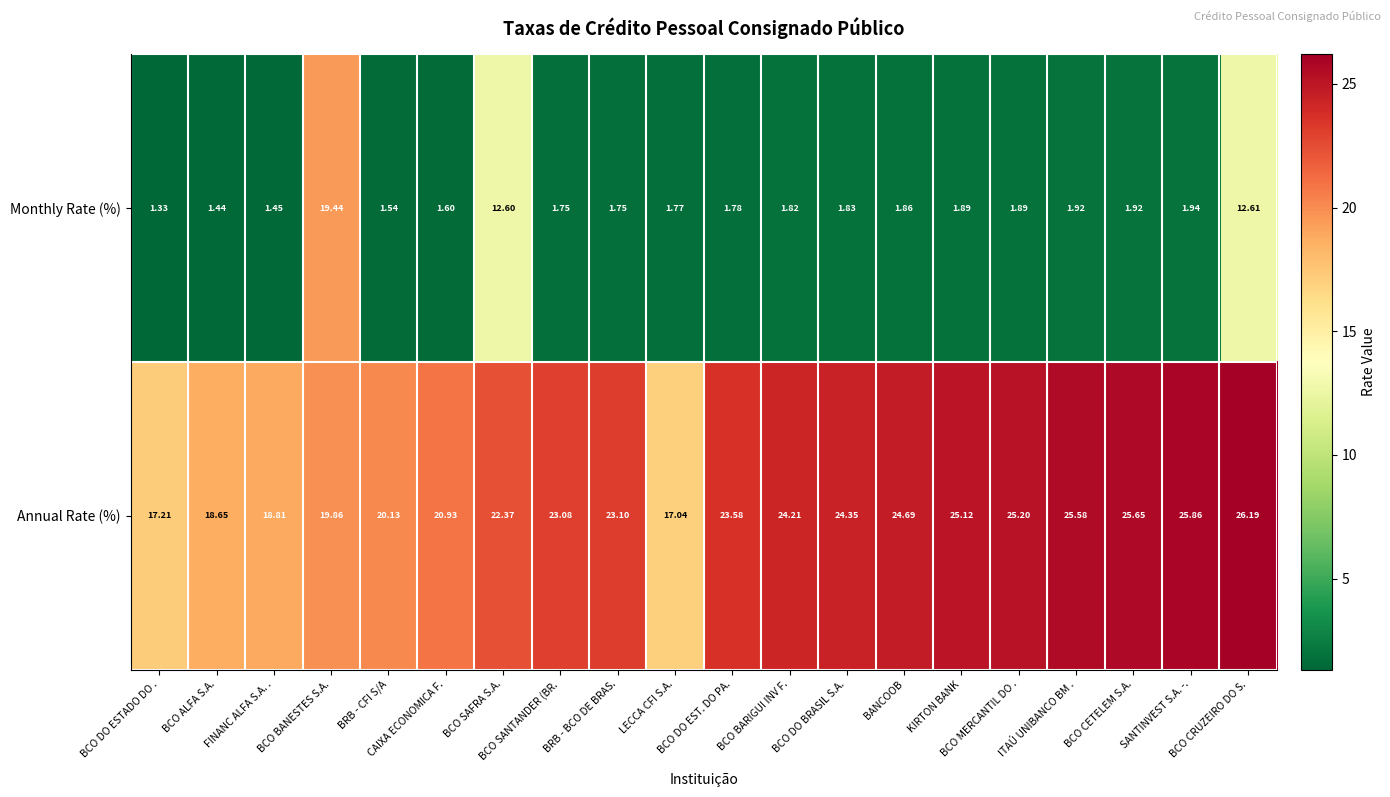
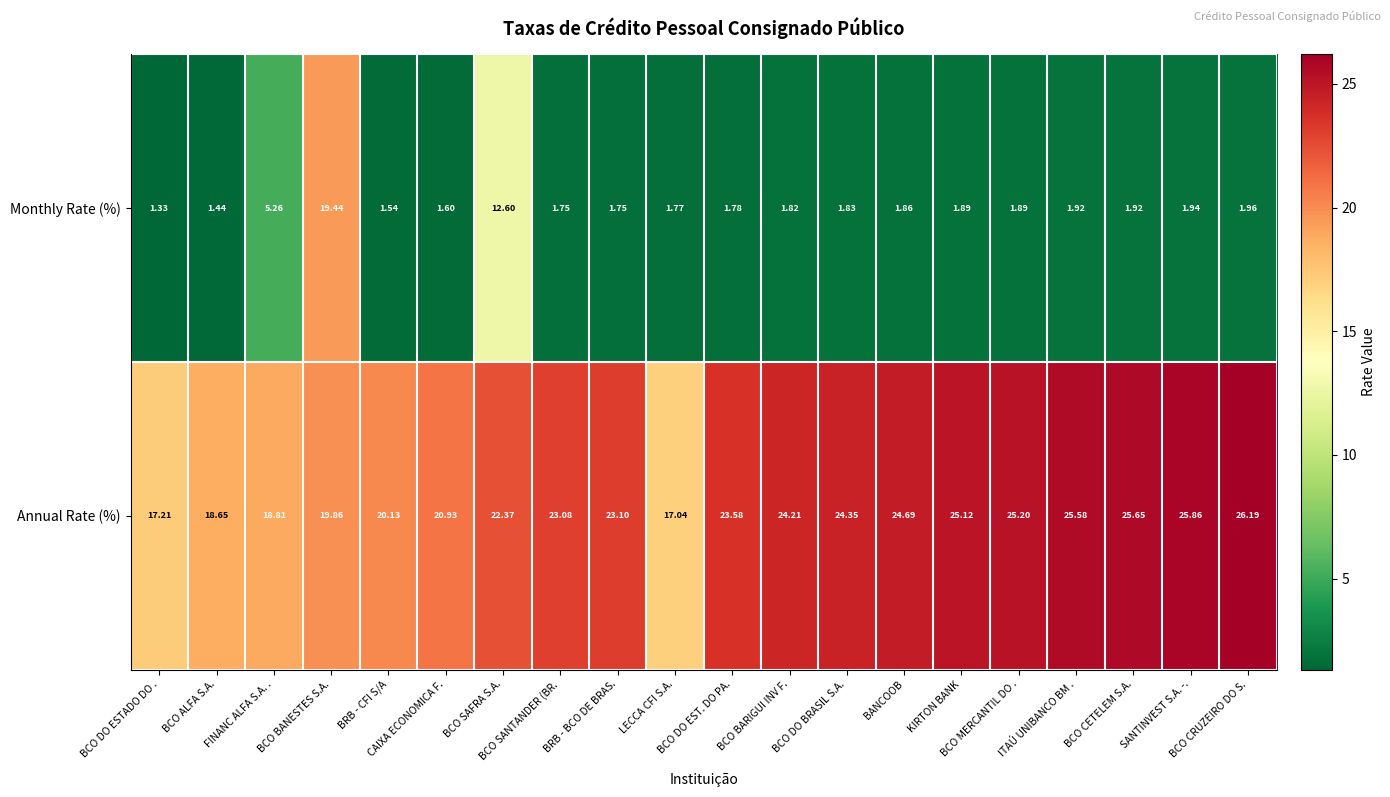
Monthly Rate (%), FINANC ALFA S.A. .: 1.45 -> 5.26
Monthly Rate (%), BCO CRUZEIRO DO S.: 12.61 -> 1.96
